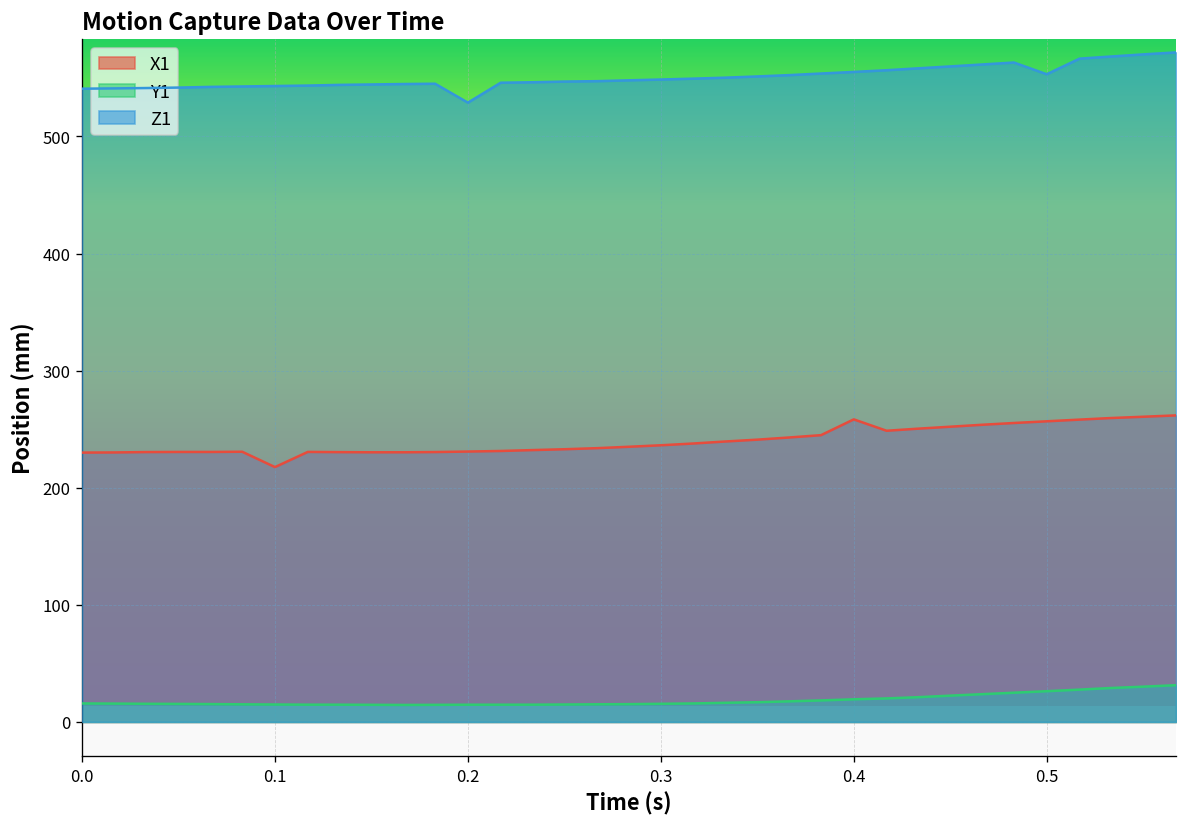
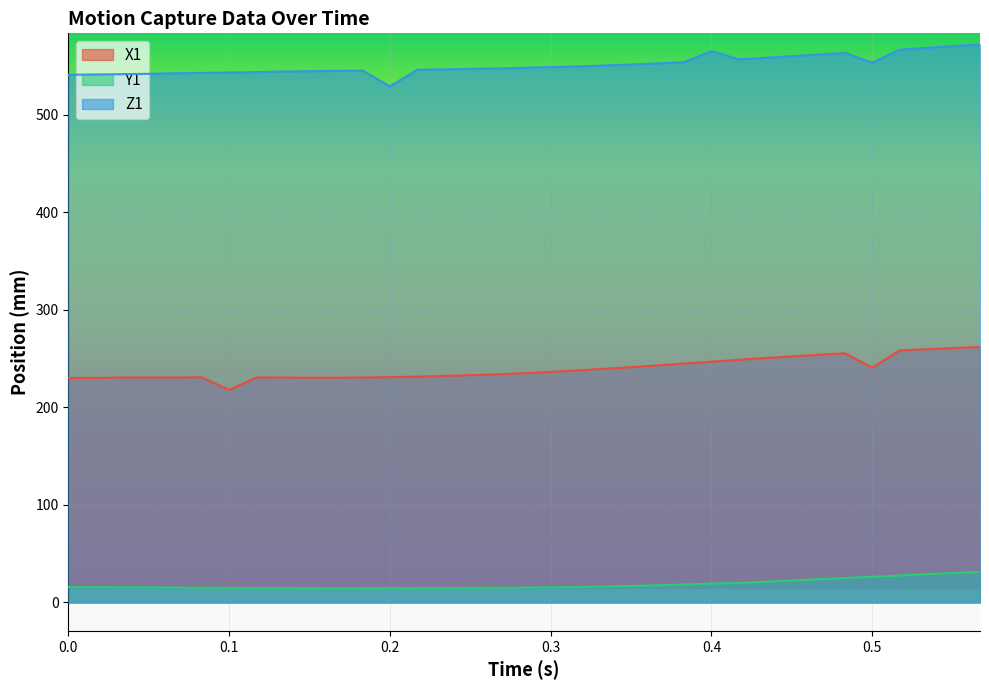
X1, 0.4: 260 -> 250
Z1, 0.4: 560 -> 570
X1, 0.5: 260 -> 240
